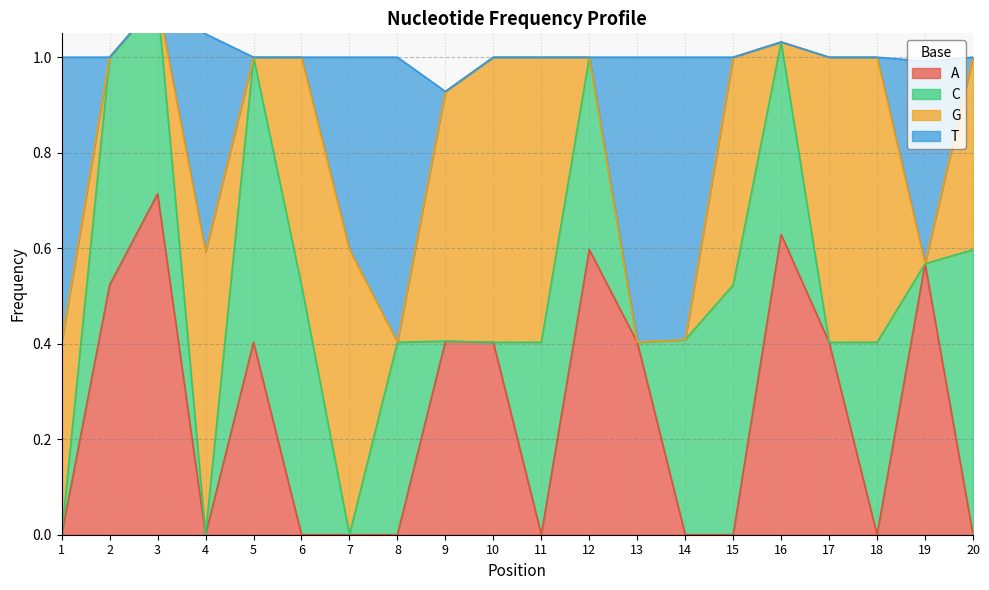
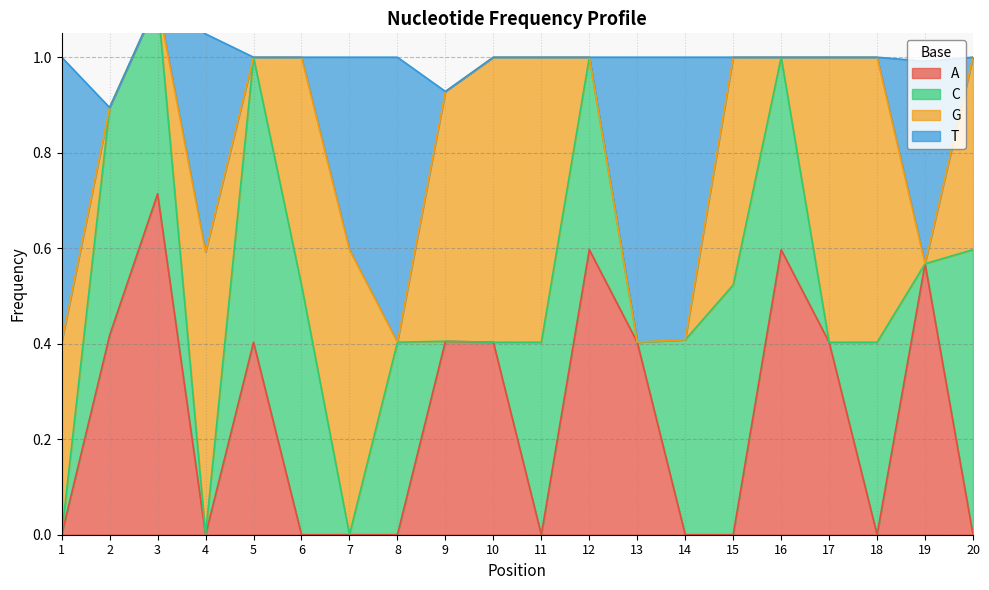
A, 2: 0.52 -> 0.42
A, 16: 0.63 -> 0.60
